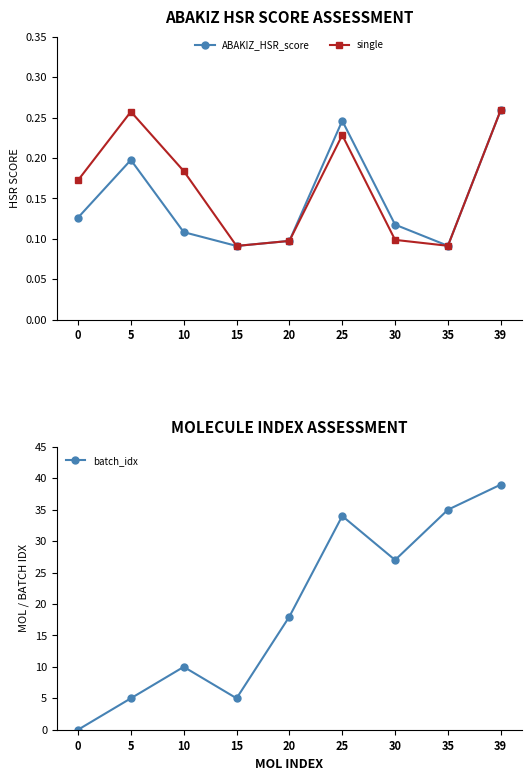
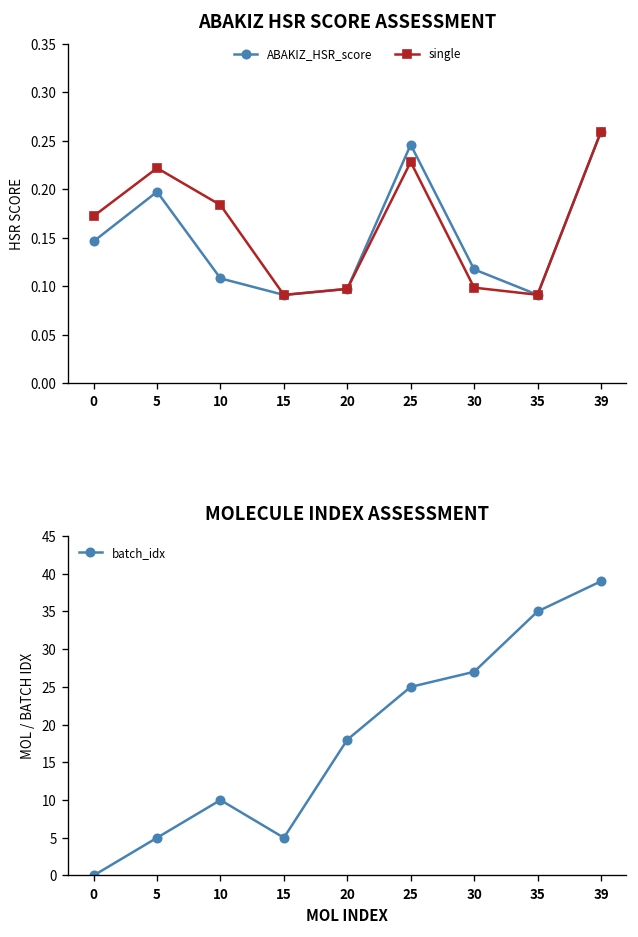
ABAKIZ HSR SCORE ASSESSMENT, ABAKIZ_HSR_score, 0: 0.13 -> 0.15
ABAKIZ HSR SCORE ASSESSMENT, single, 5: 0.26 -> 0.22
MOLECULE INDEX ASSESSMENT, 25: 34 -> 25
